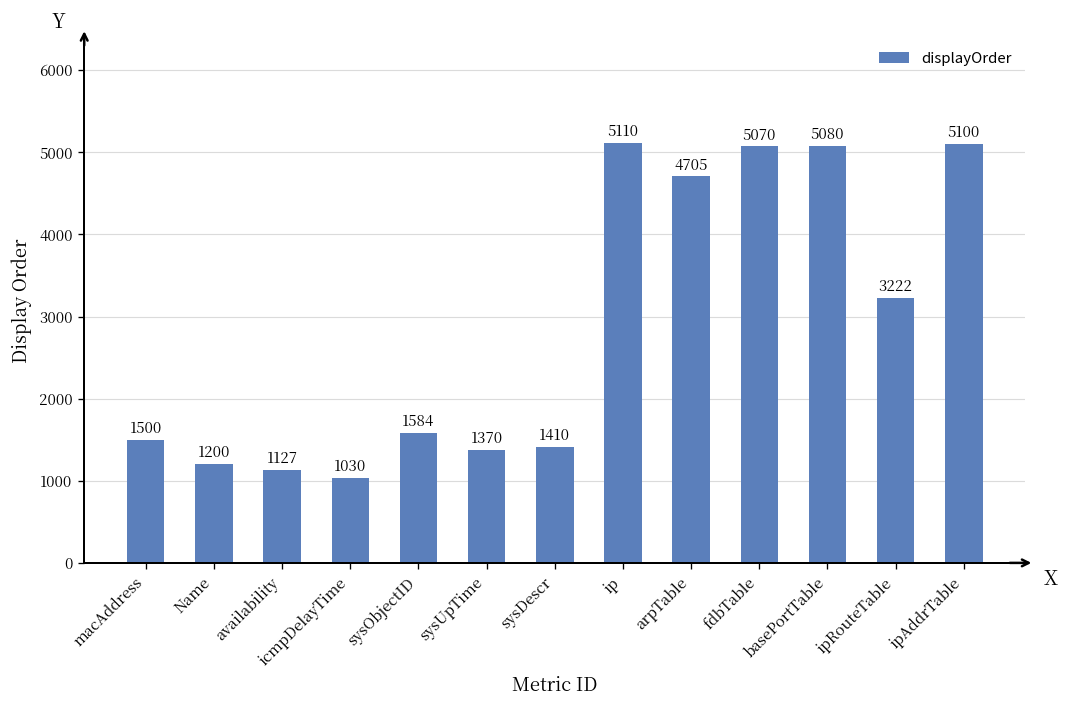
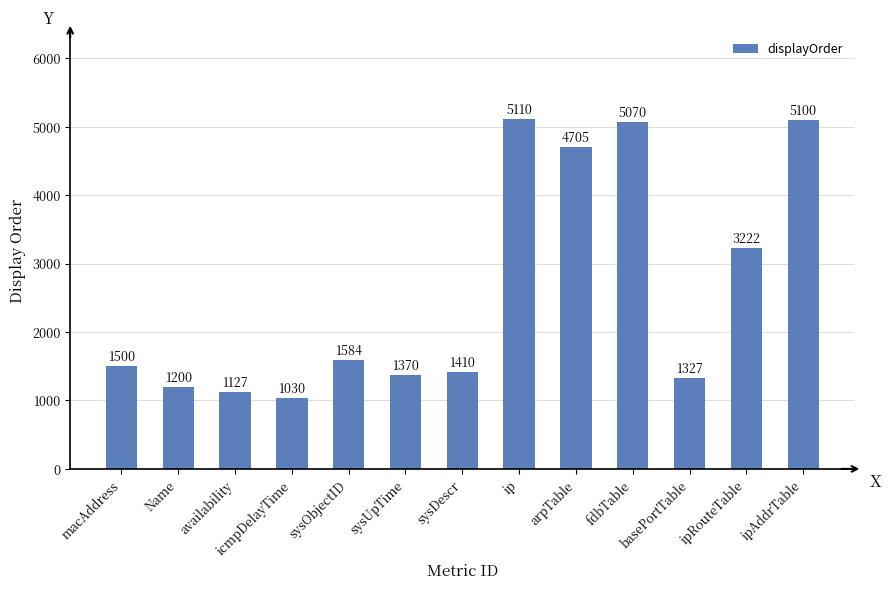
basePortTable: 5080 -> 1327
